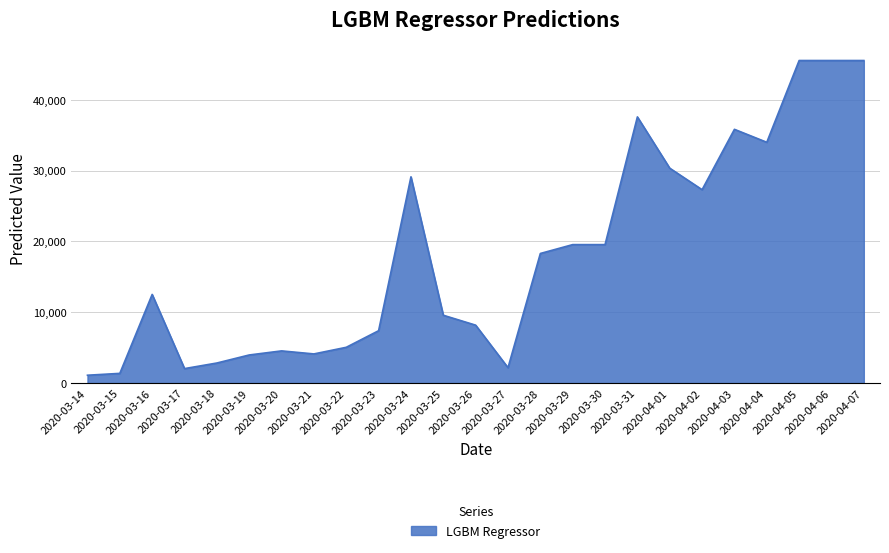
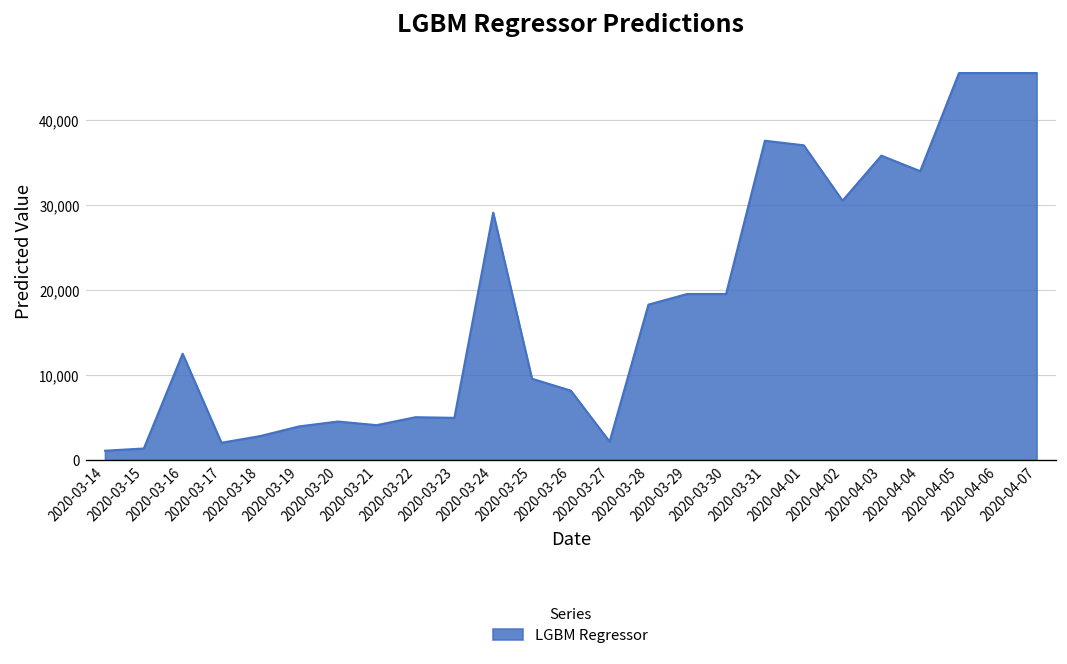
2020-03-23: 7,000 -> 5,000
2020-04-01: 30,000 -> 37,000
2020-04-02: 27,000 -> 31,000
